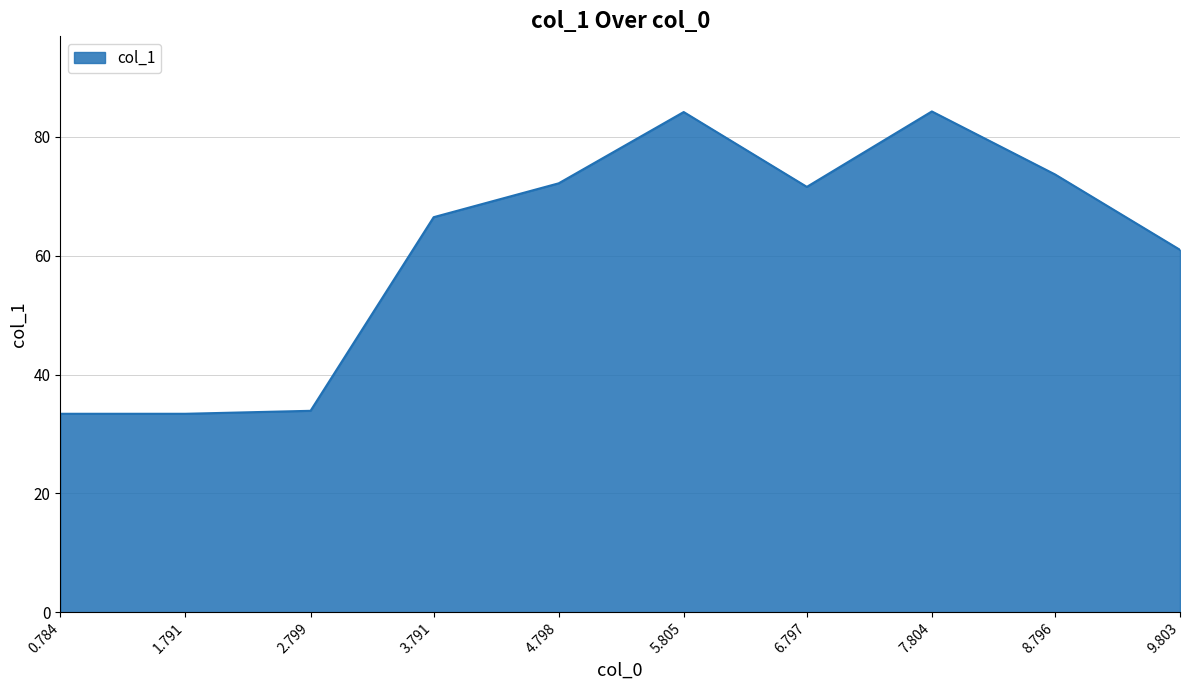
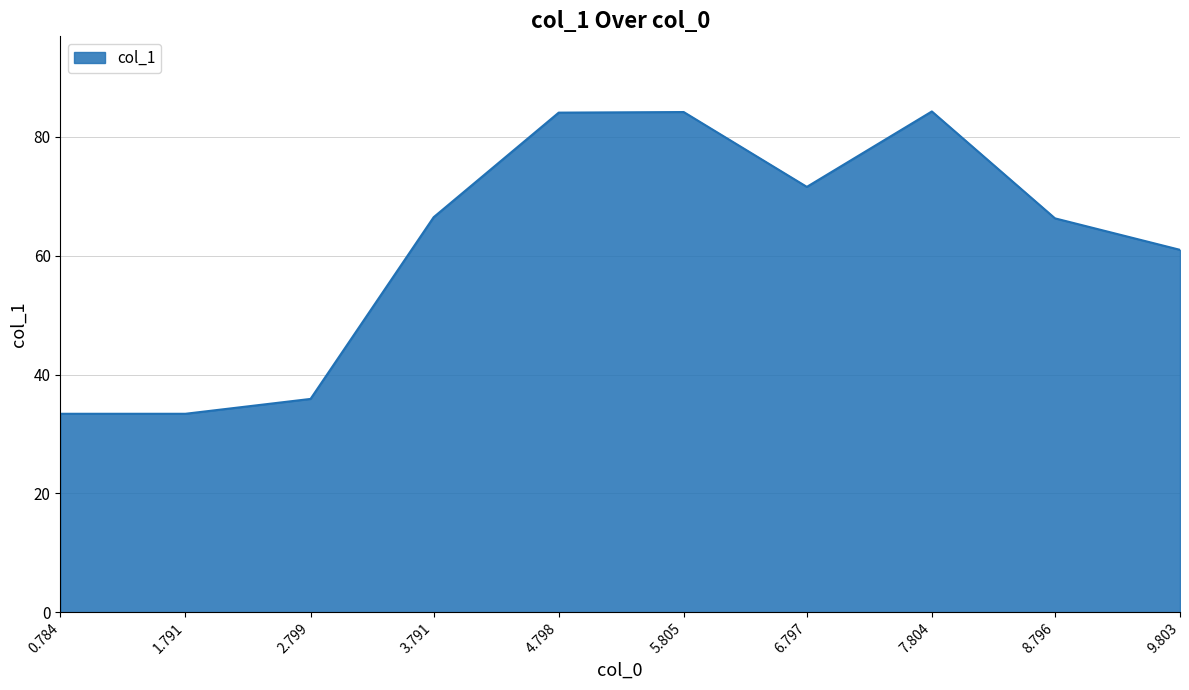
2.799: 34 -> 36
4.798: 72 -> 84
8.796: 74 -> 66
